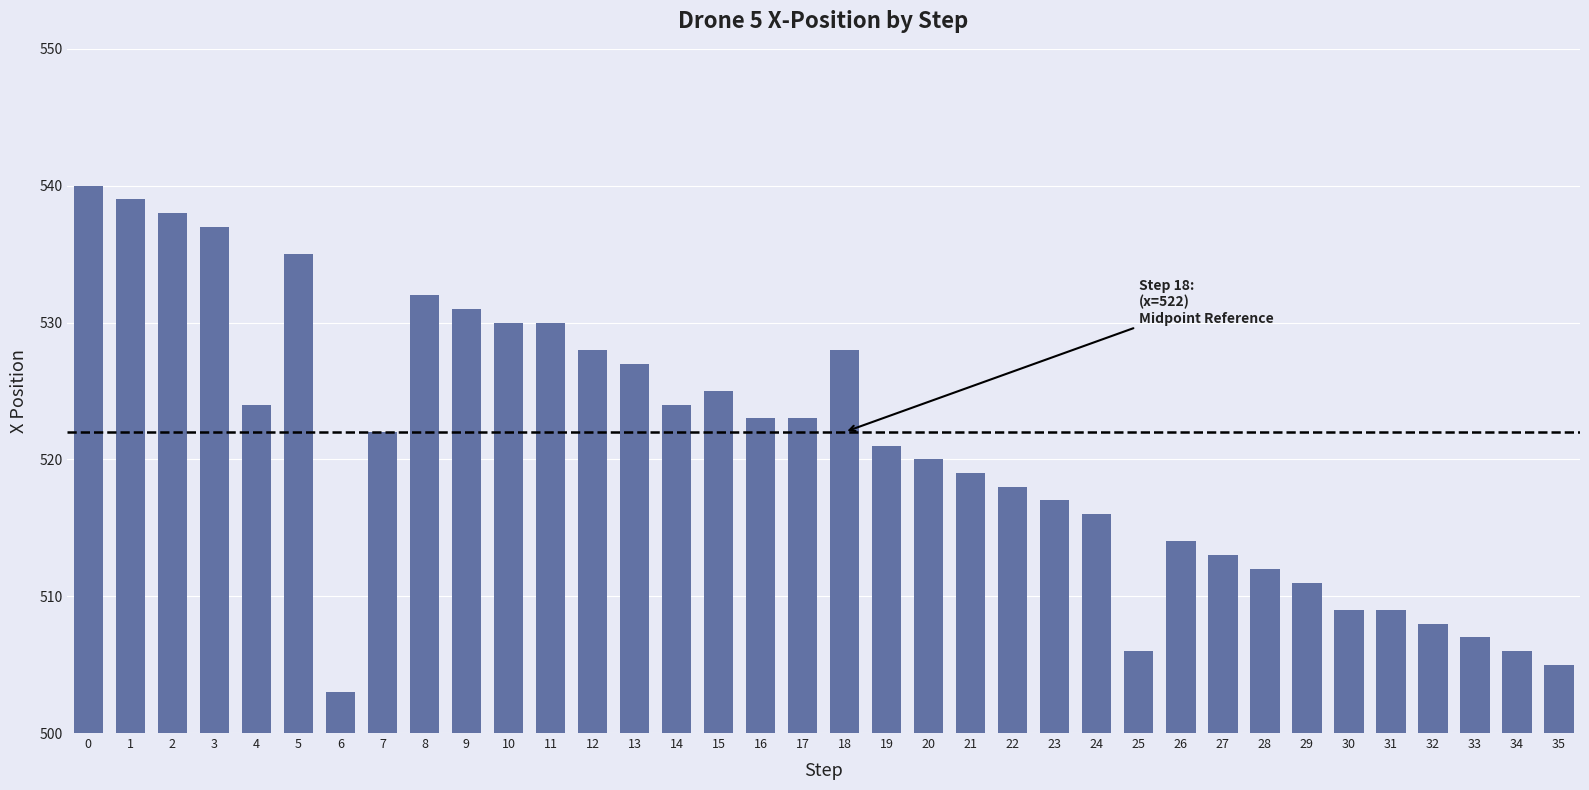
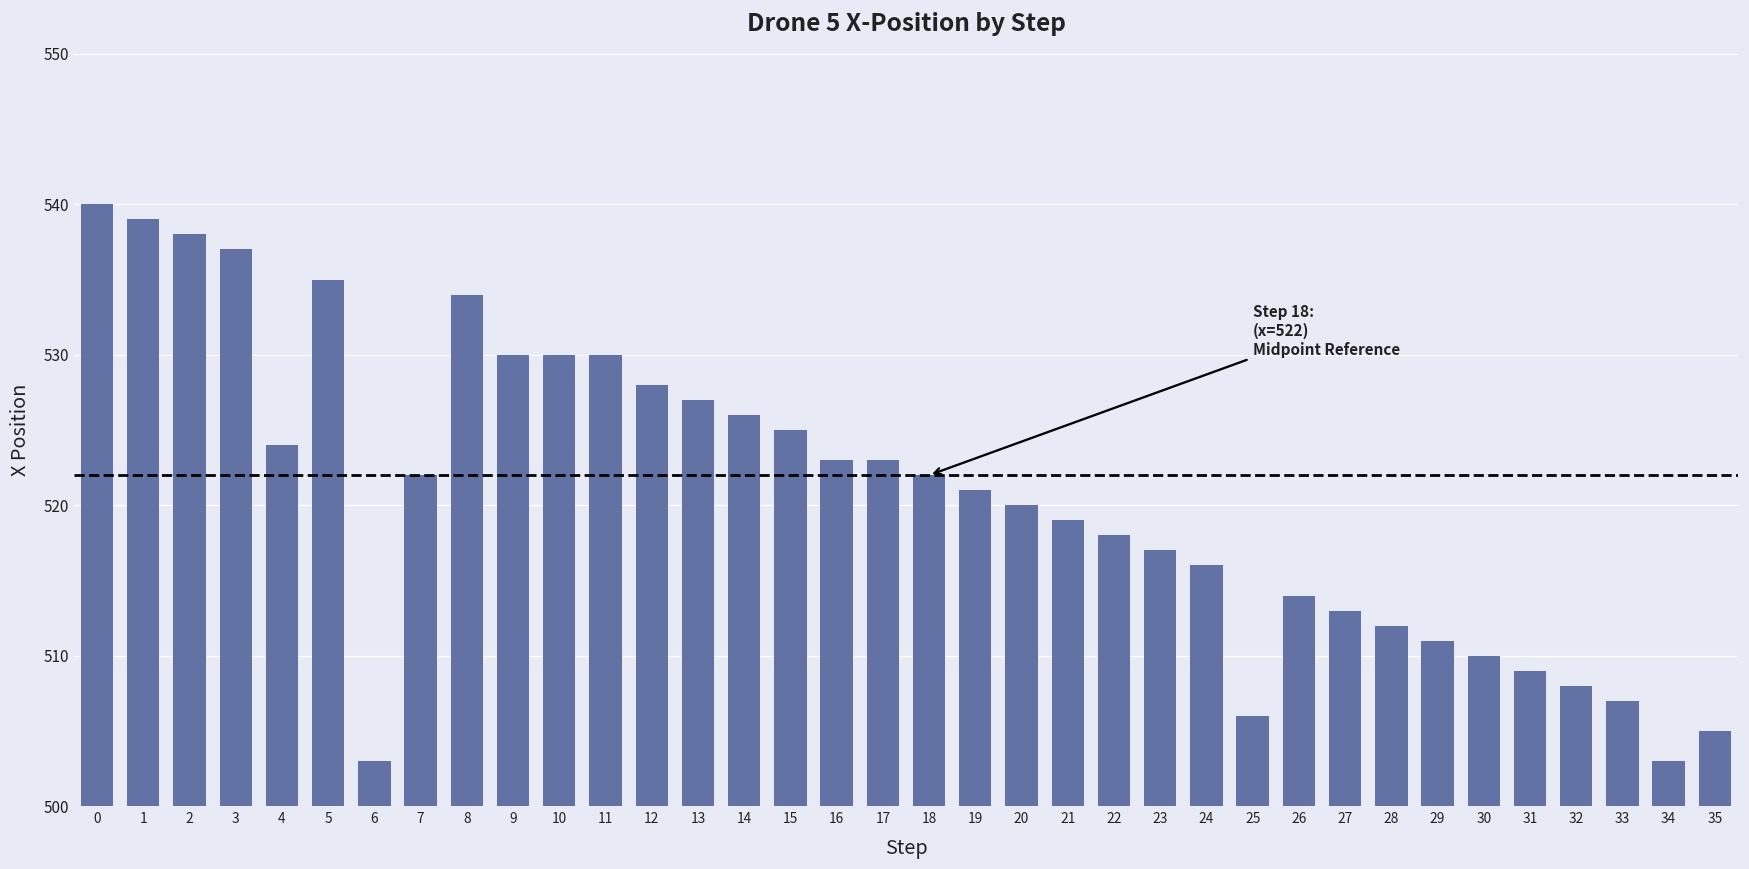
8: 532 -> 534
9: 531 -> 530
14: 524 -> 526
18: 528 -> 522
30: 509 -> 510
34: 506 -> 503
